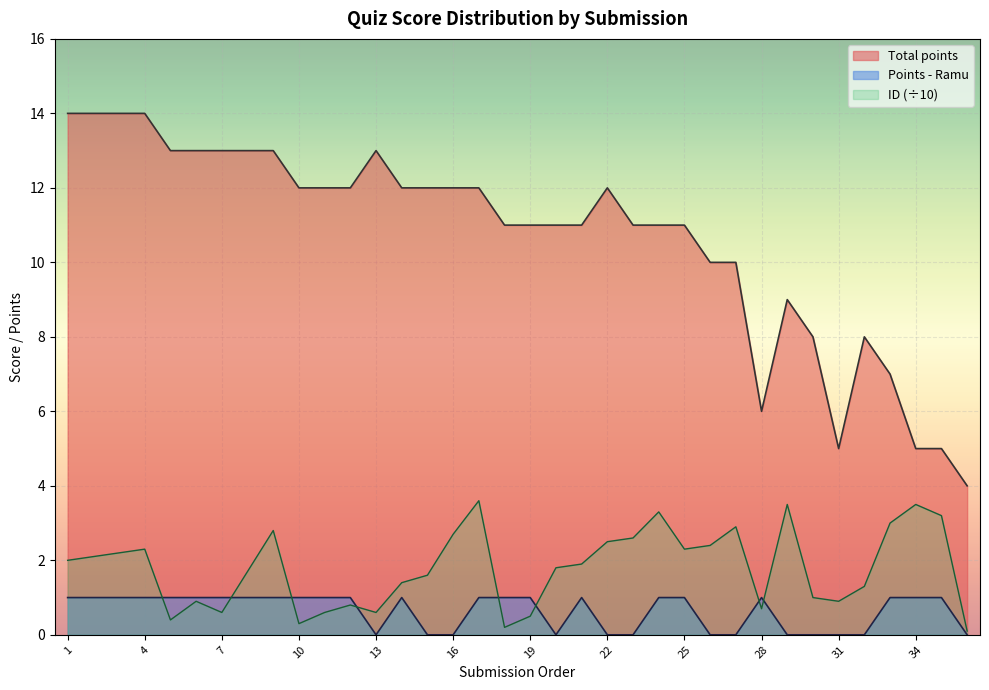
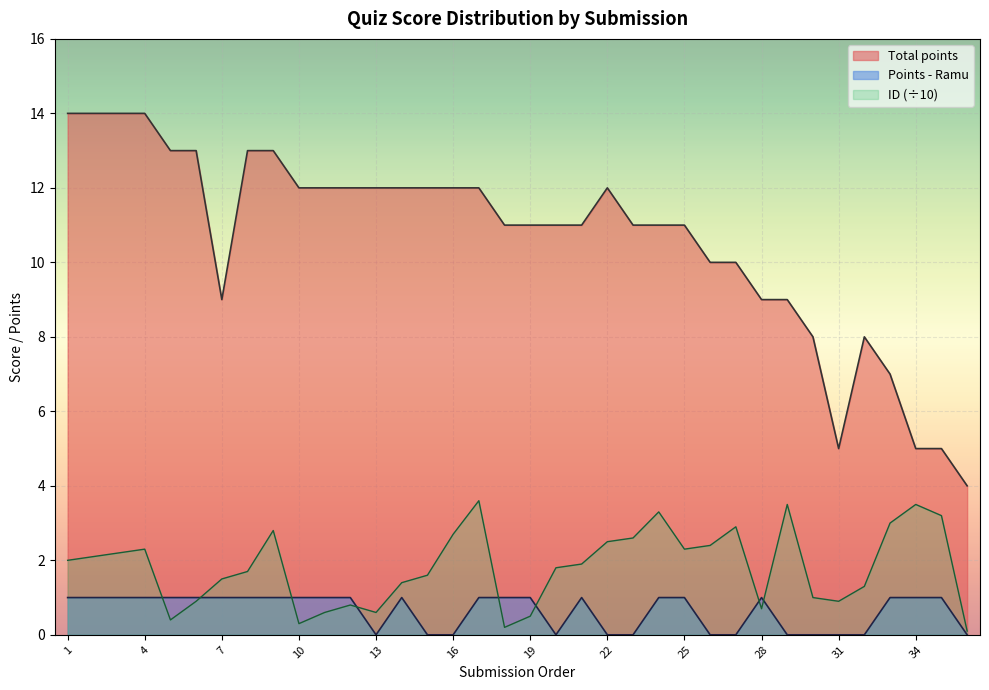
Total points, 7: 13 -> 9
ID (÷10), 7: 0.6 -> 1.5
Total points, 13: 13 -> 12
Total points, 28: 6 -> 9
